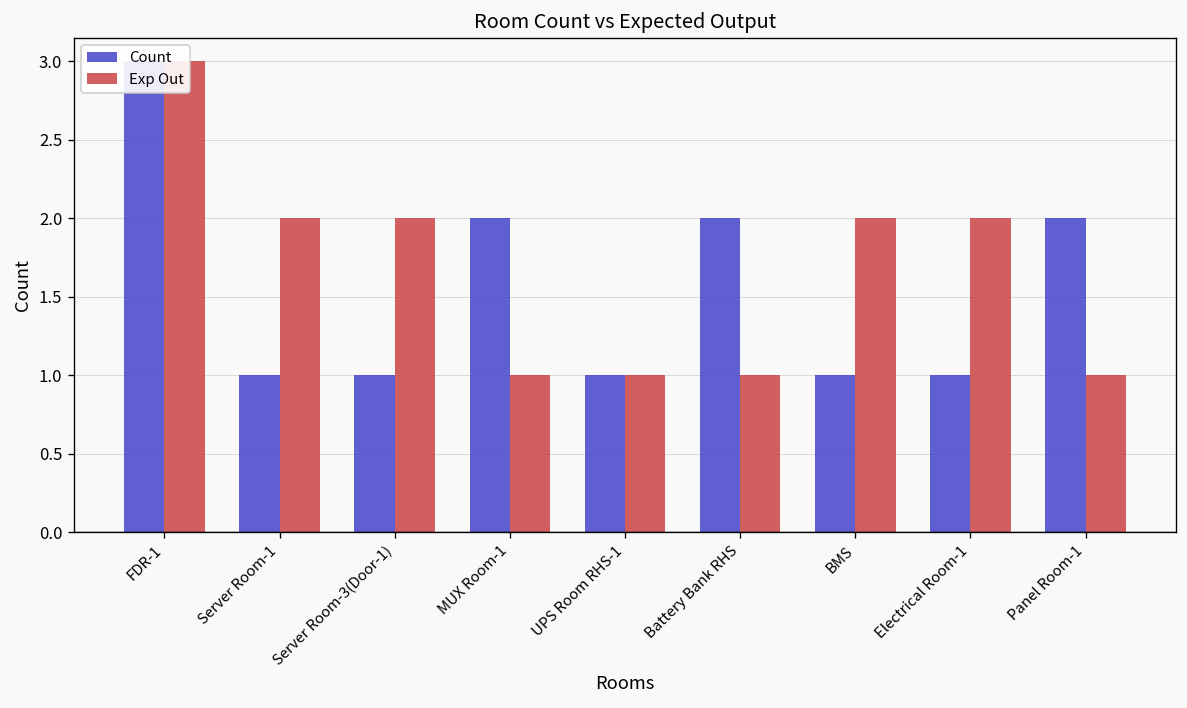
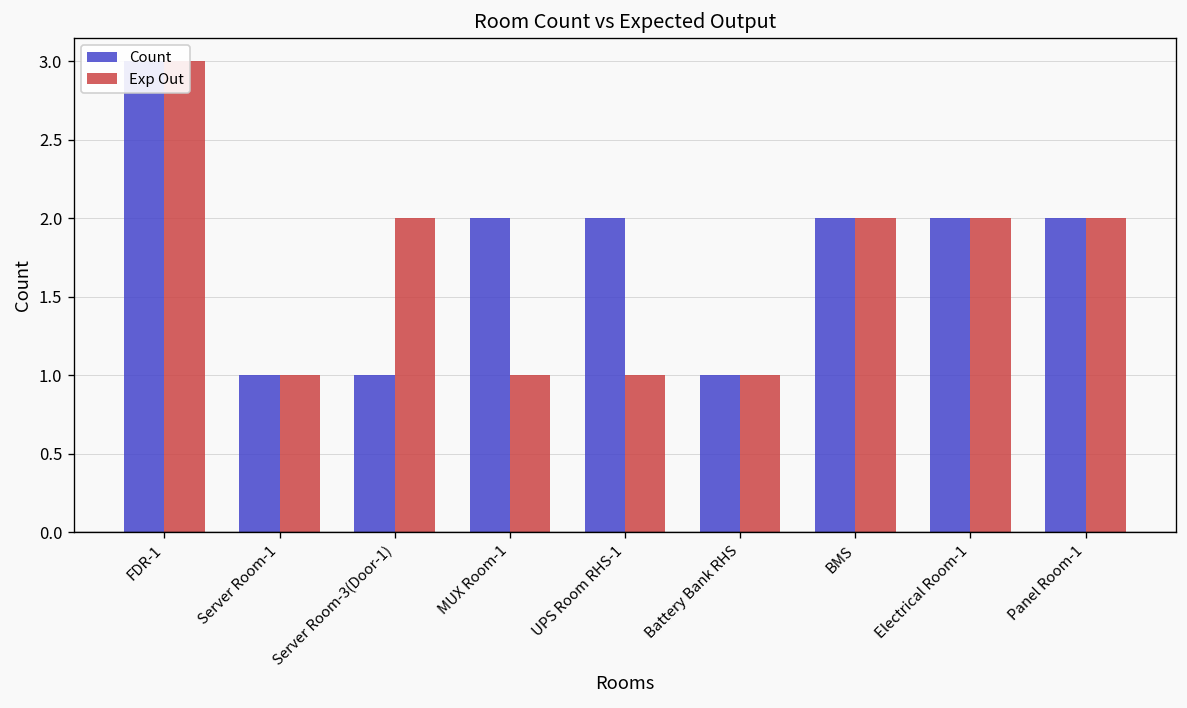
Exp Out, Server Room-1: 2 -> 1
Count, UPS Room RHS-1: 1 -> 2
Count, Battery Bank RHS: 2 -> 1
Count, BMS: 1 -> 2
Count, Electrical Room-1: 1 -> 2
Exp Out, Panel Room-1: 1 -> 2
